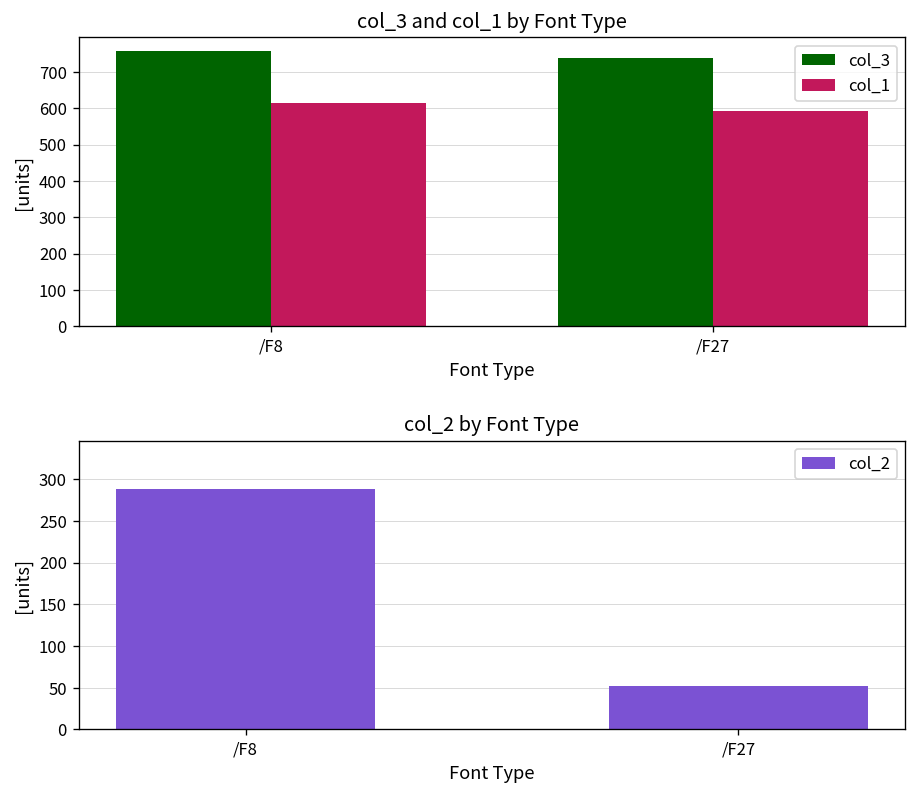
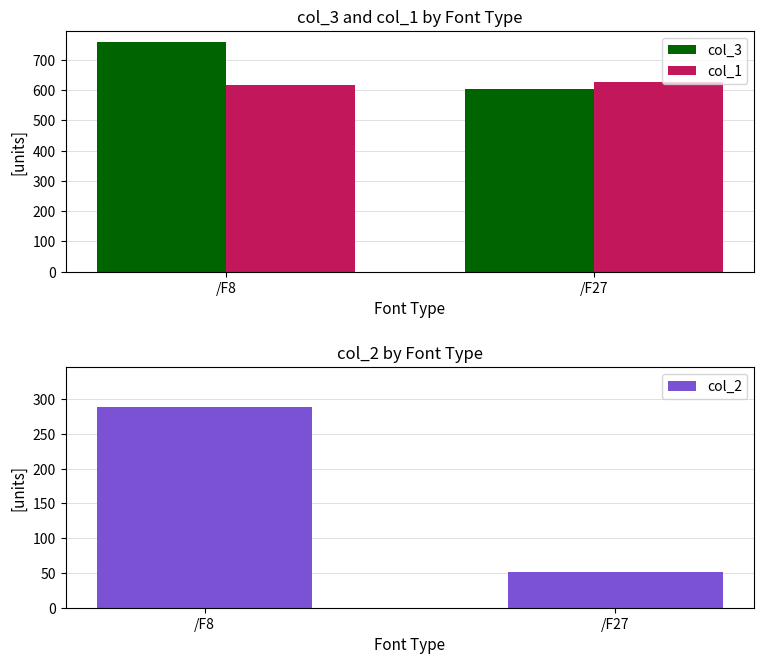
col_3 and col_1 by Font Type, col_3, /F27: 740 -> 600
col_3 and col_1 by Font Type, col_1, /F27: 590 -> 630
